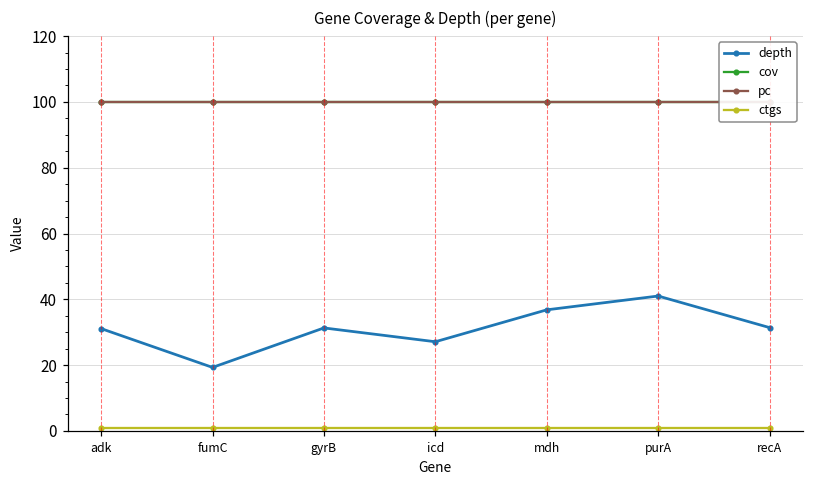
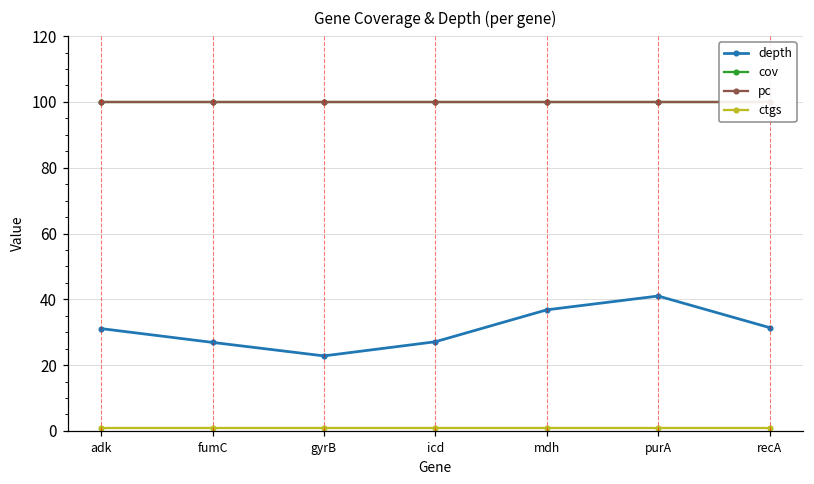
depth, fumC: 19 -> 27
depth, gyrB: 31 -> 23
